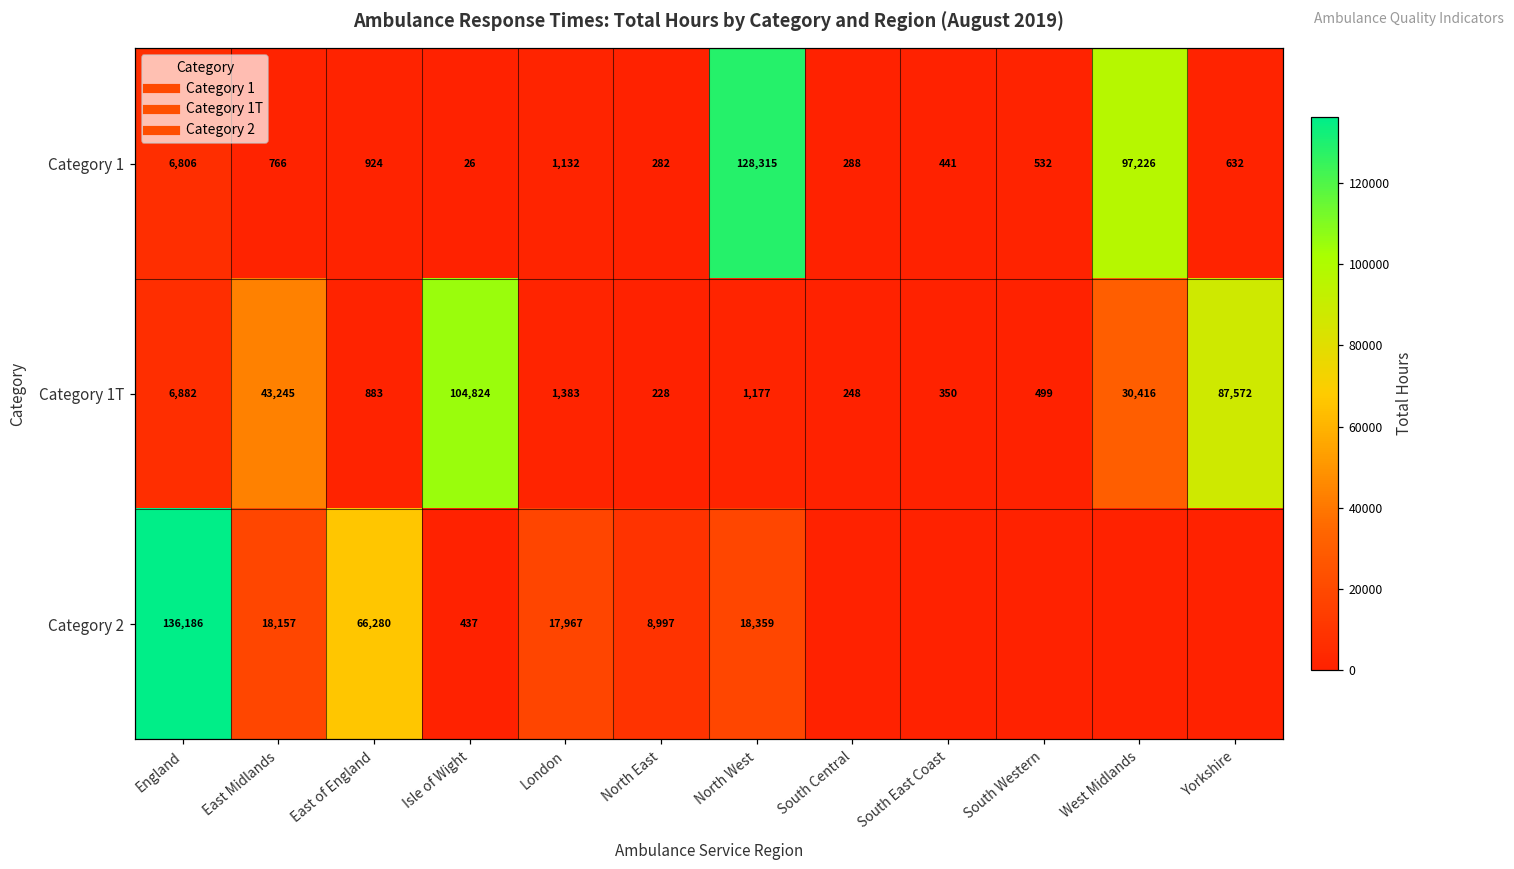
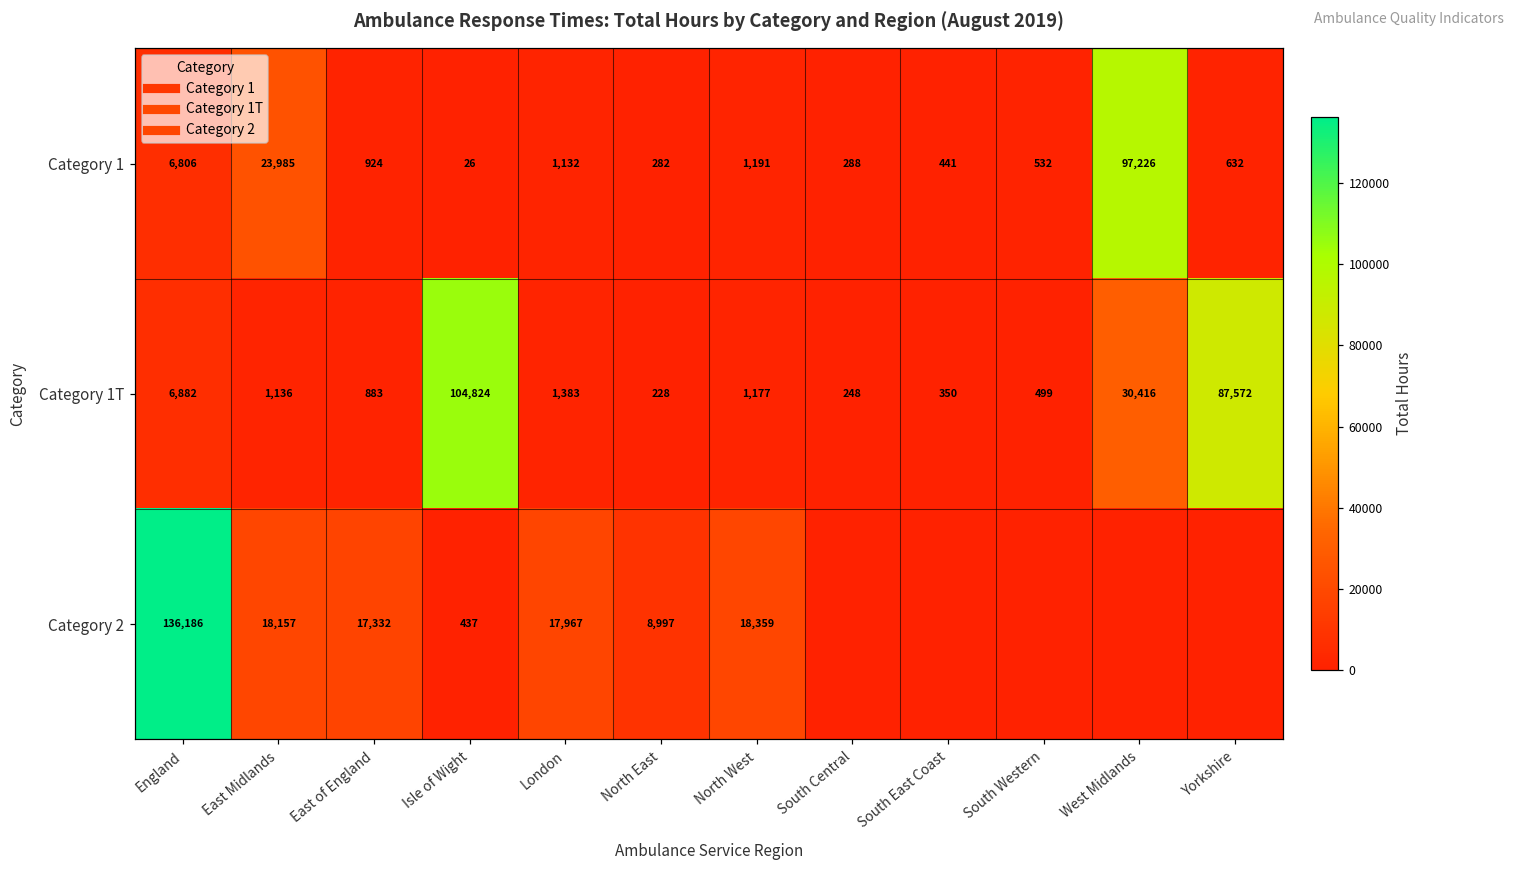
Category 1, East Midlands: 766 -> 23,985
Category 1, North West: 128,315 -> 1,191
Category 1T, East Midlands: 43,245 -> 1,136
Category 2, East of England: 66,280 -> 17,332
